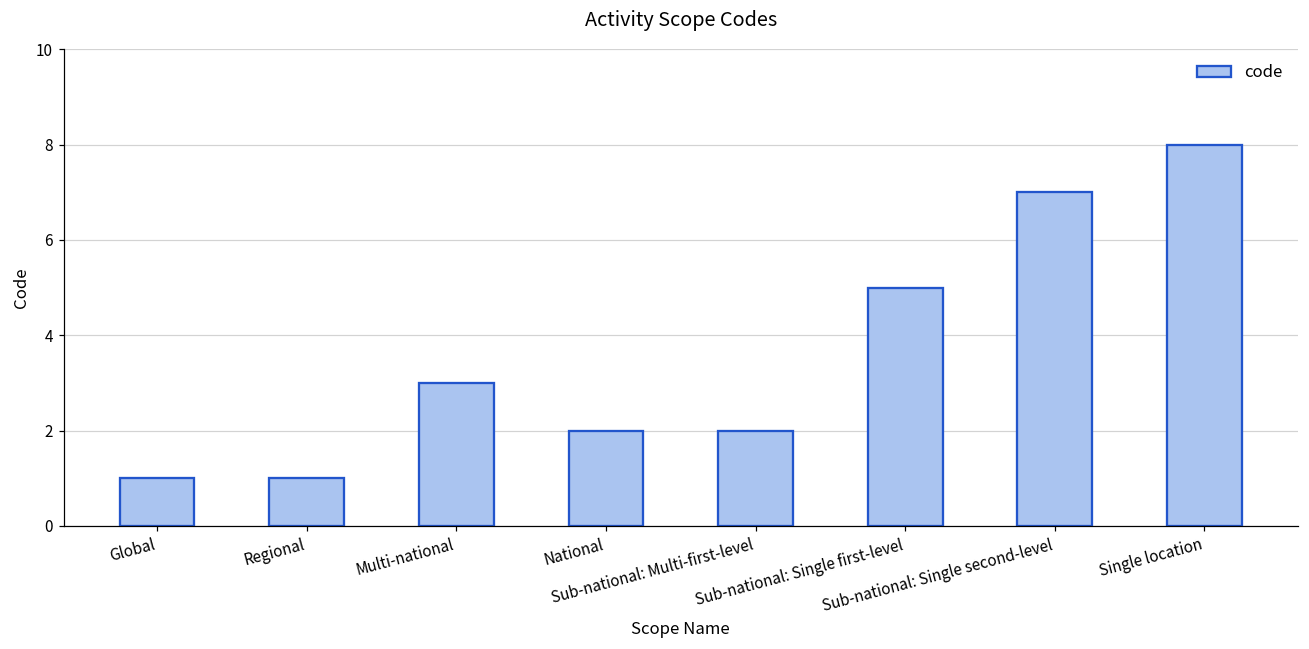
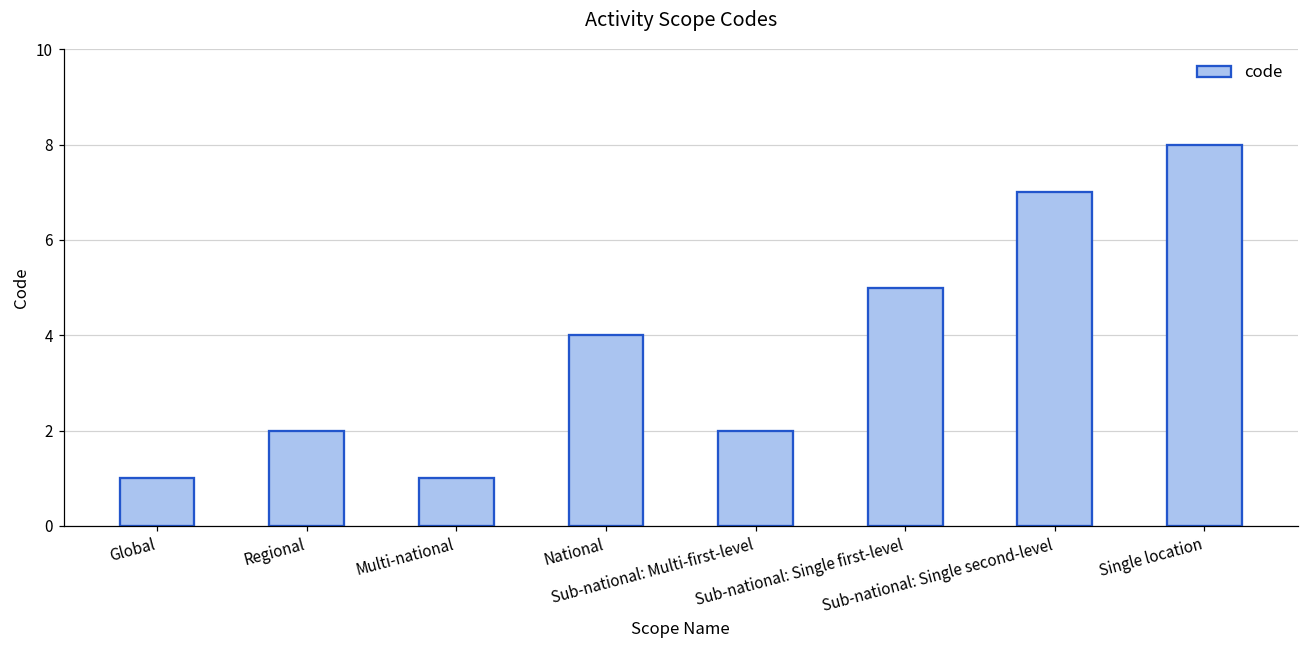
Regional: 1 -> 2
Multi-national: 3 -> 1
National: 2 -> 4
